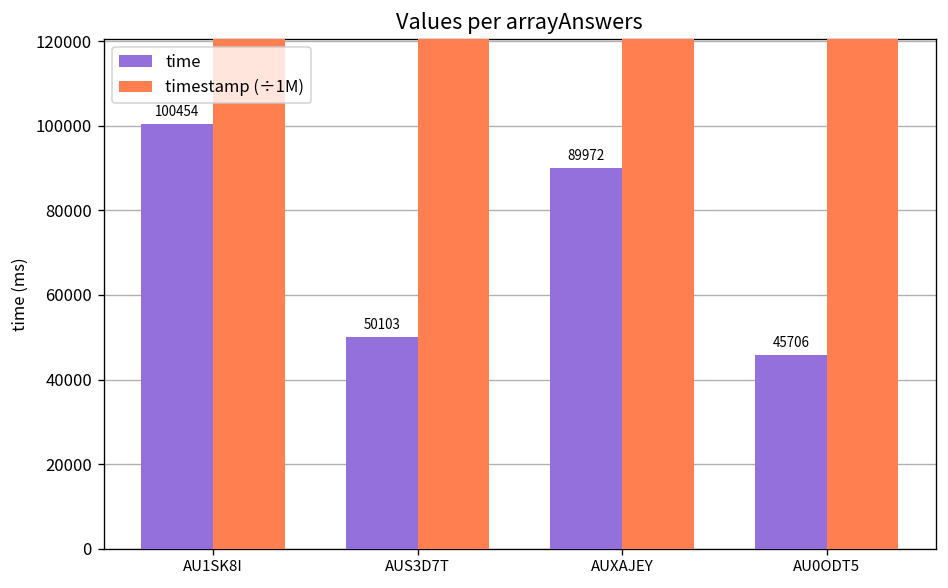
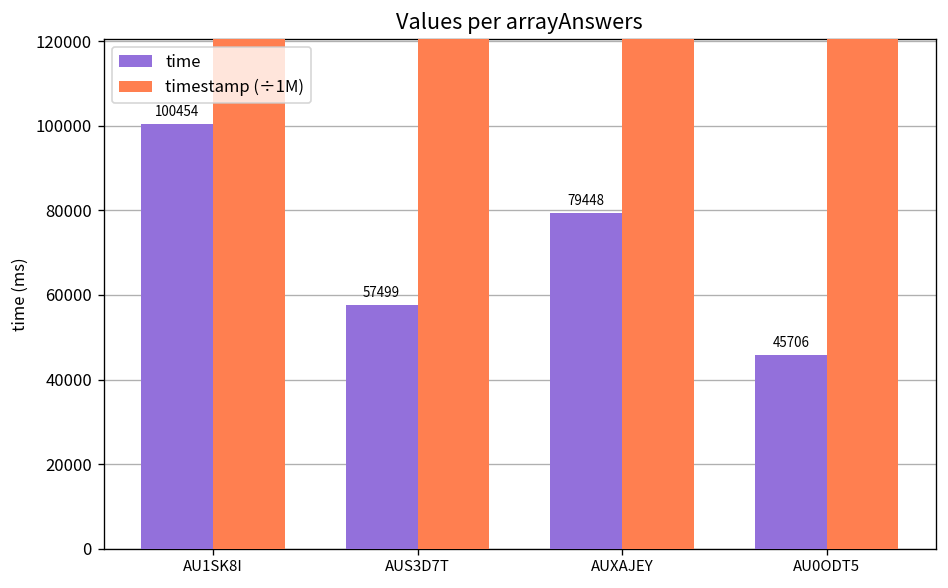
time, AUS3D7T: 50103 -> 57499
time, AUXAJEY: 89972 -> 79448
